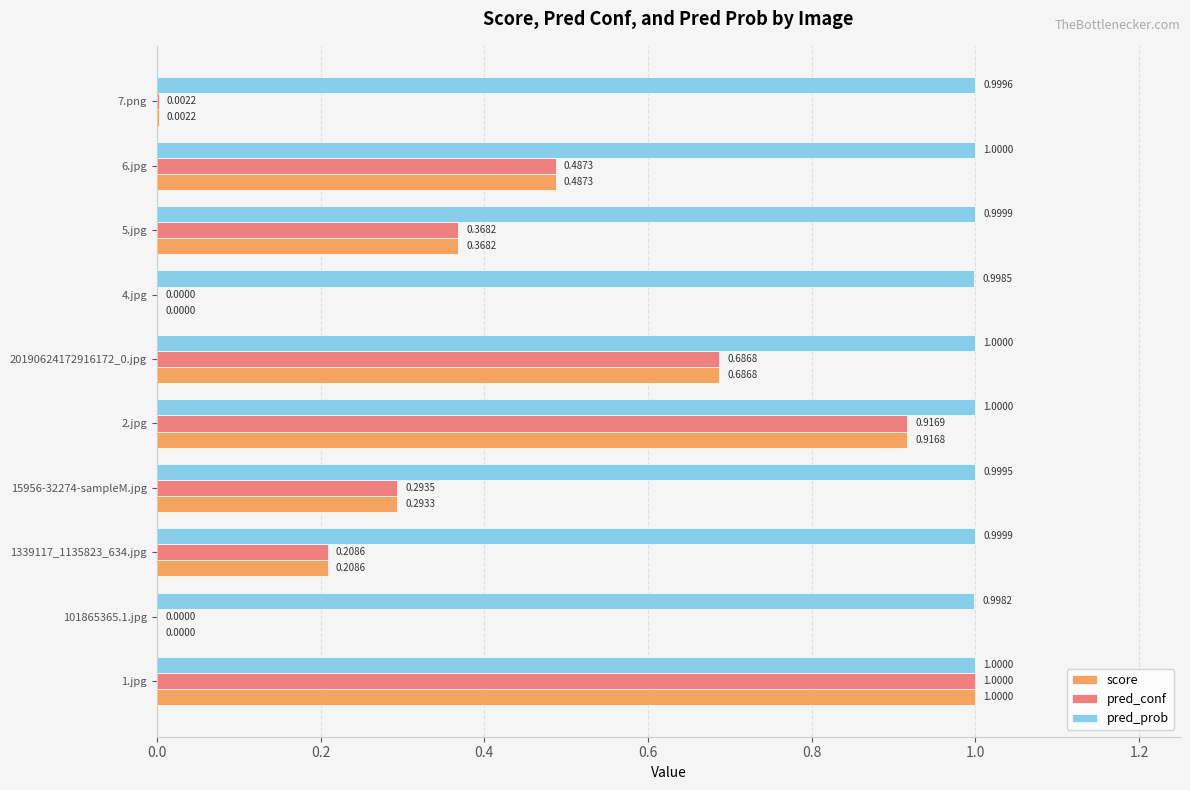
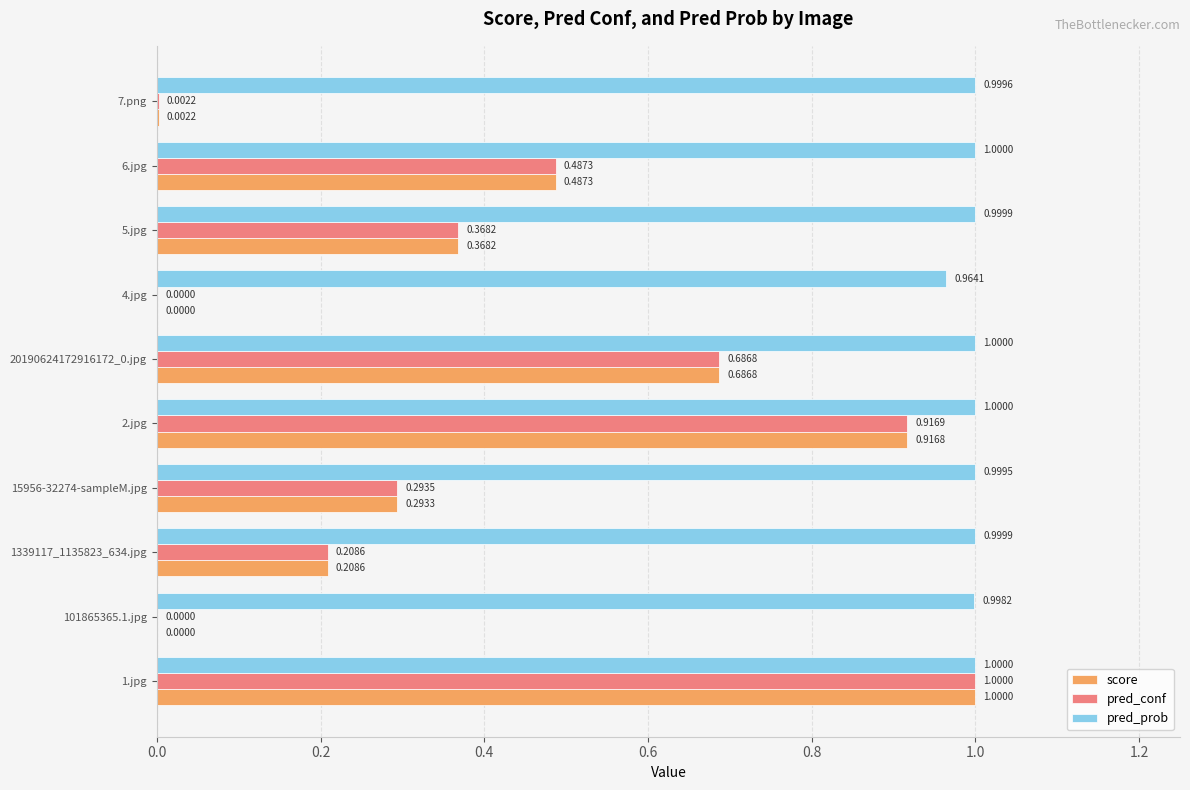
pred_prob, 4.jpg: 0.9985 -> 0.9641
